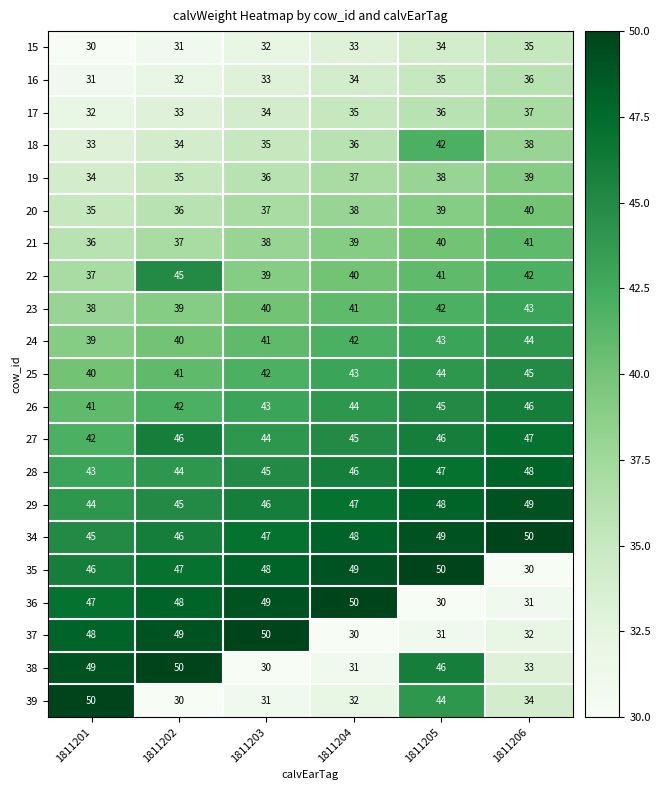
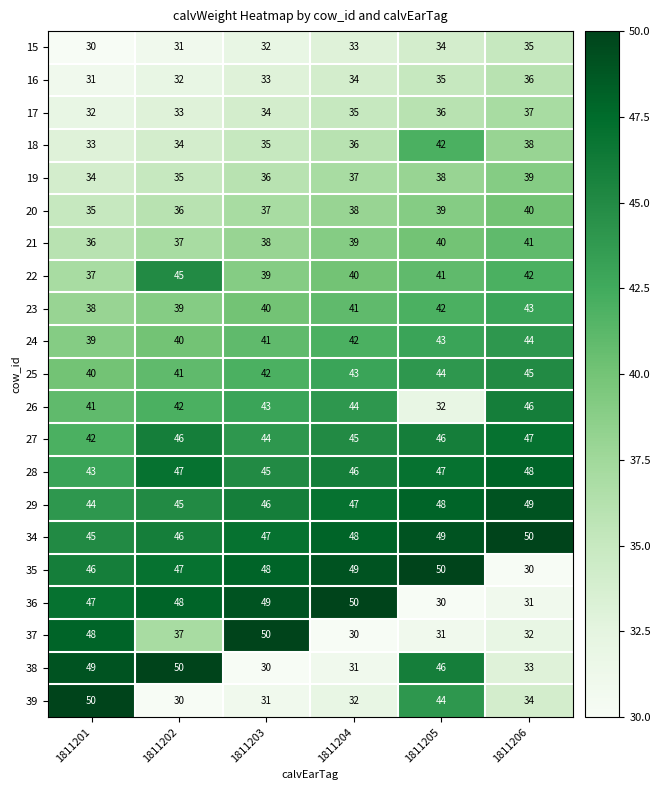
26, 1811205: 45 -> 32
28, 1811202: 44 -> 47
37, 1811202: 49 -> 37
